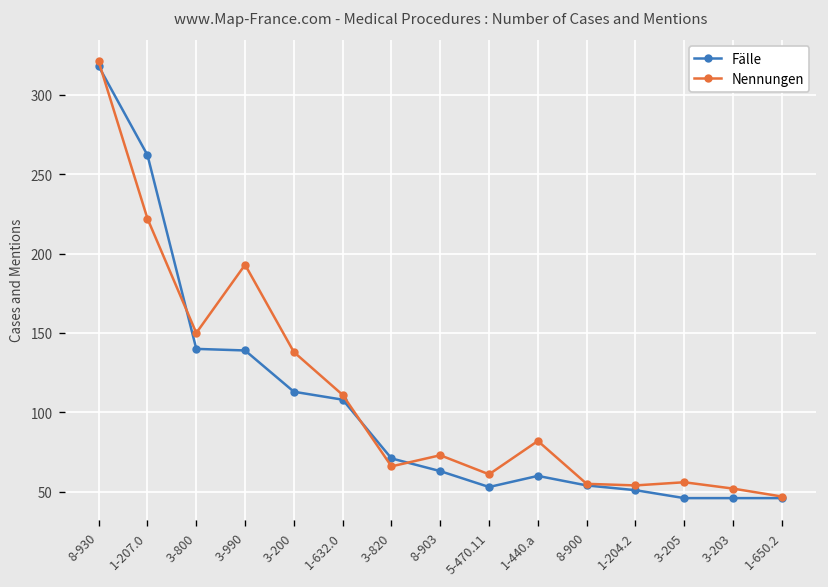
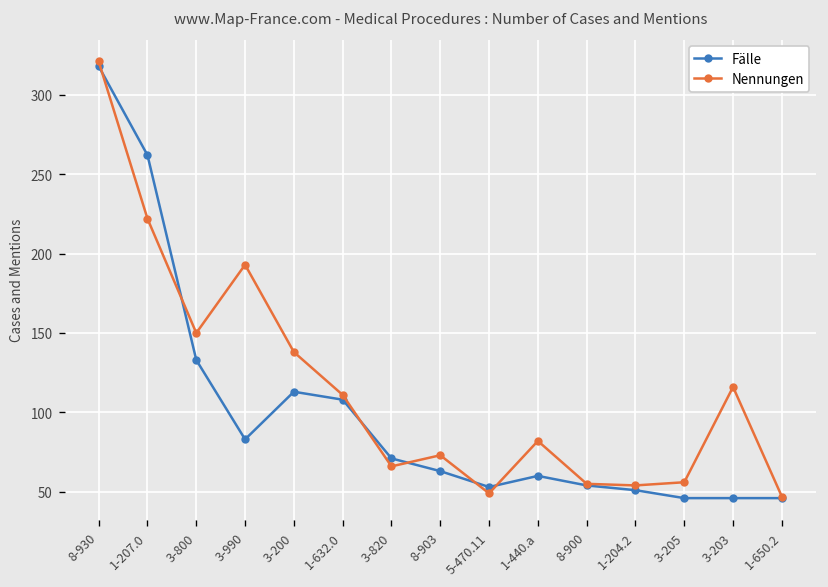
Fälle, 3-800: 140 -> 133
Fälle, 3-990: 139 -> 83
Nennungen, 5-470.11: 61 -> 49
Nennungen, 3-203: 52 -> 116
